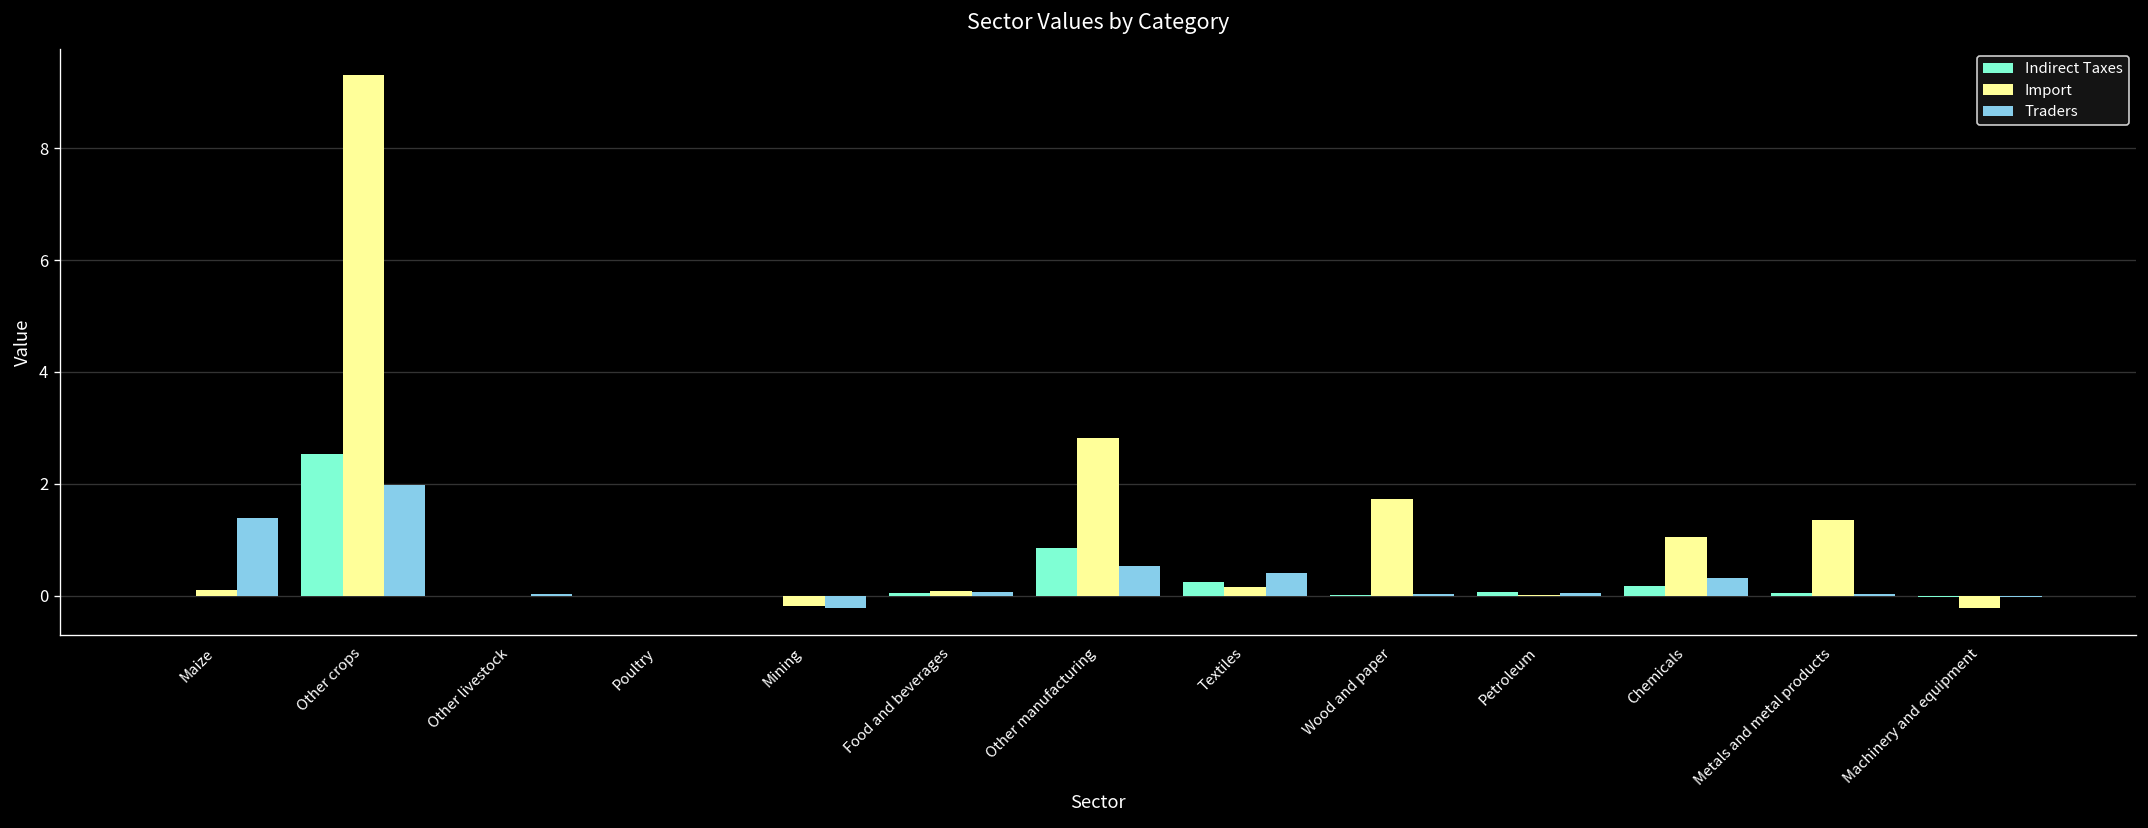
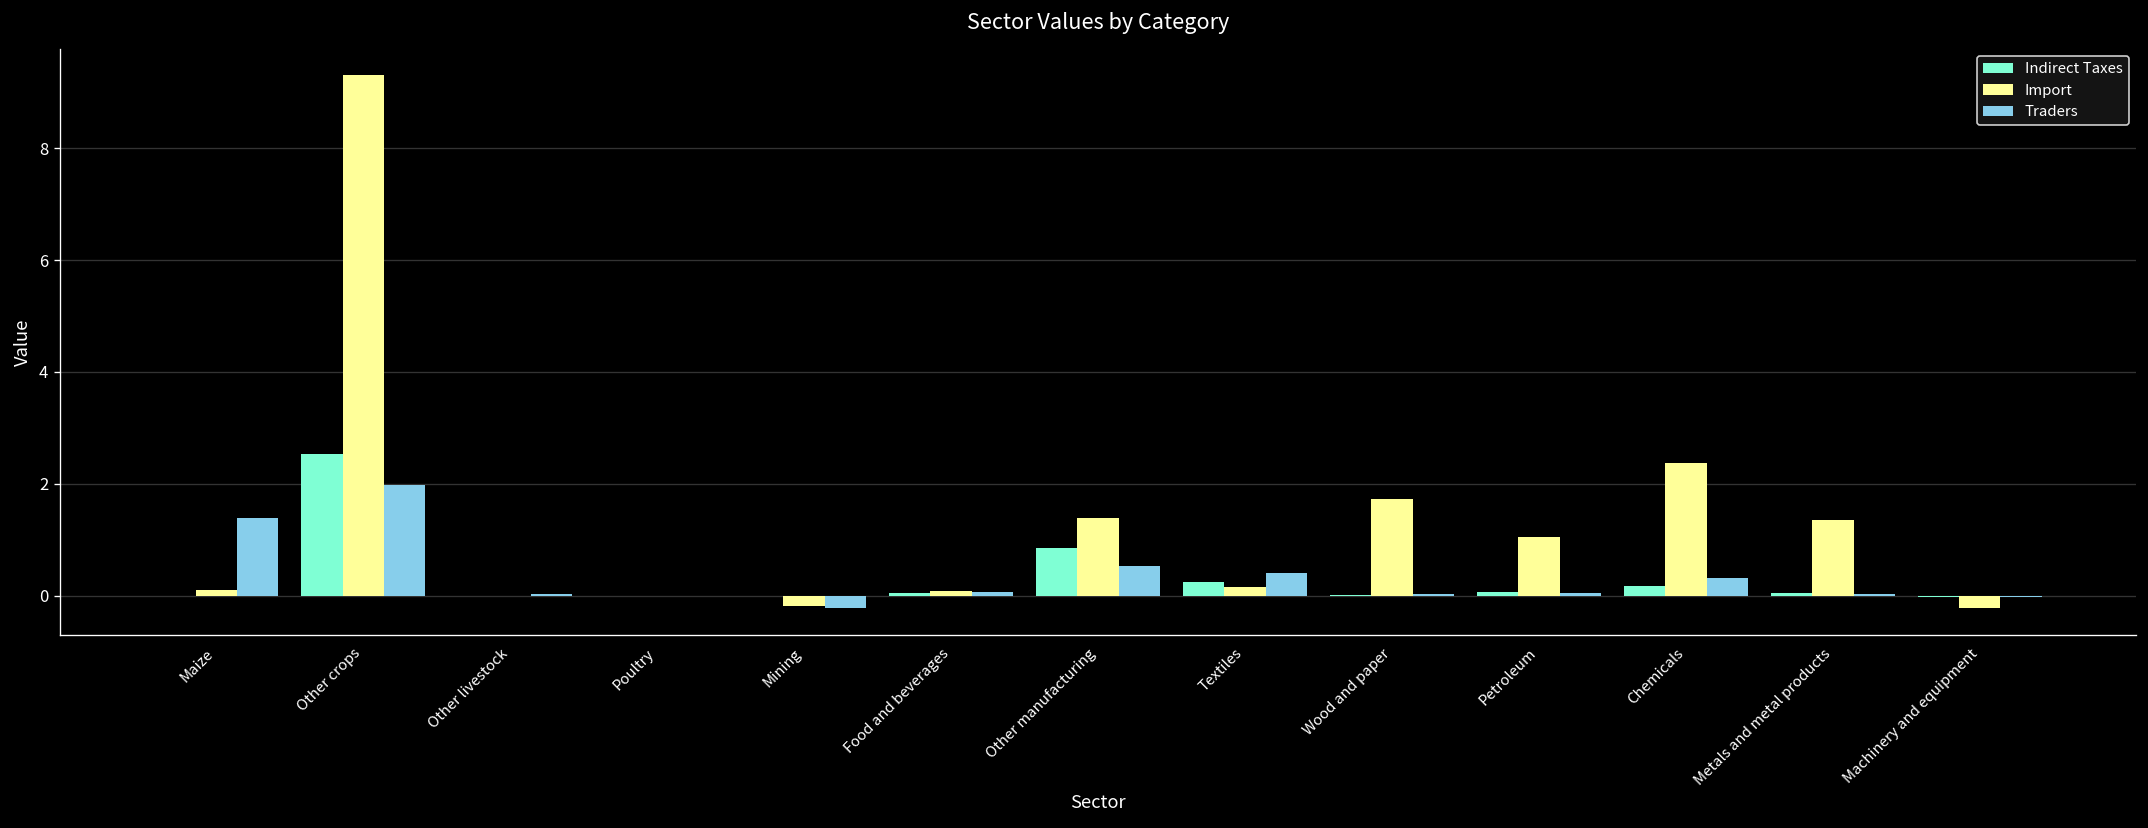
Import, Other manufacturing: 2.8 -> 1.4
Import, Petroleum: 0.0 -> 1.0
Import, Chemicals: 1.0 -> 2.4
